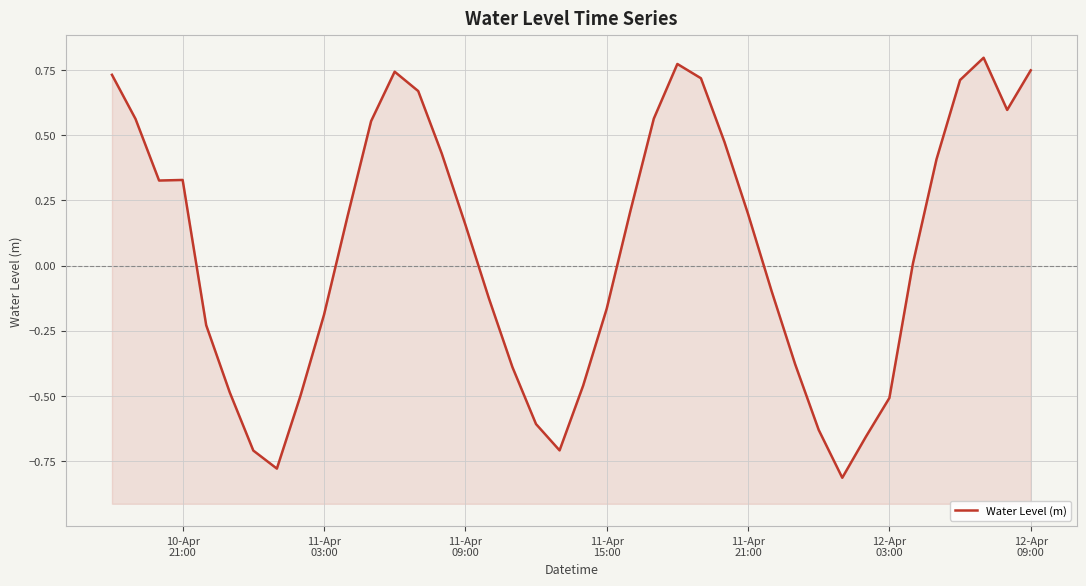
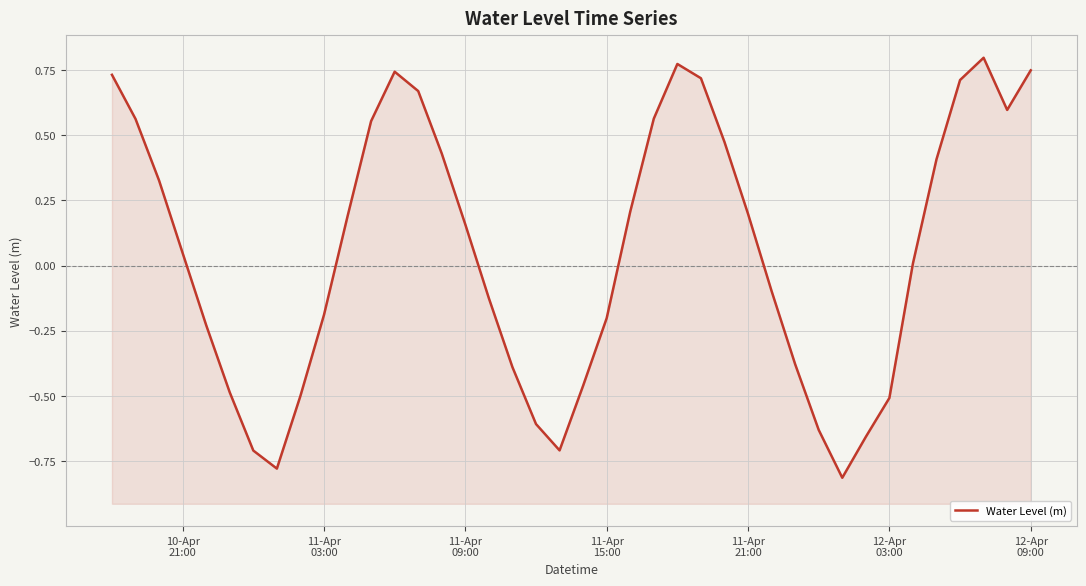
10-Apr 21:00: 0.33 -> 0.05
11-Apr 15:00: -0.17 -> -0.20
